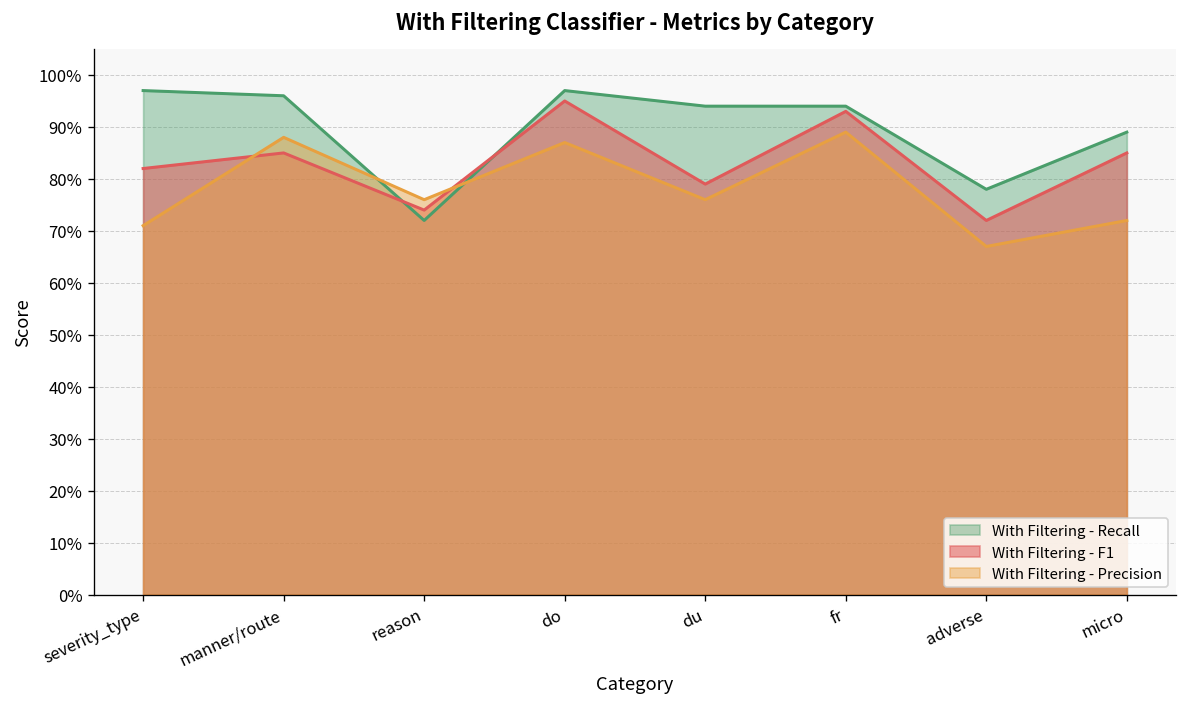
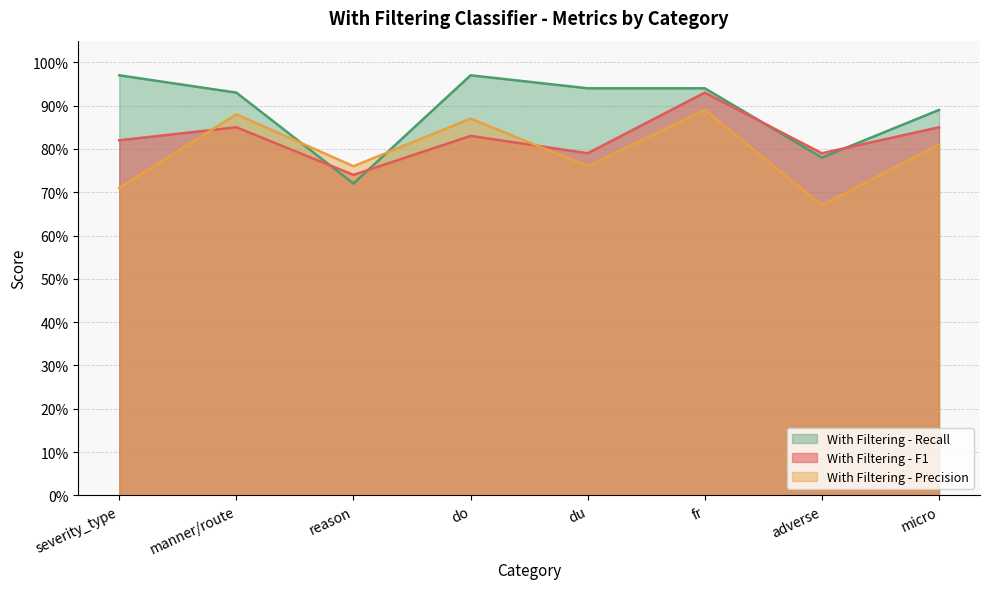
With Filtering - Recall, manner/route: 96% -> 93%
With Filtering - F1, do: 95% -> 83%
With Filtering - F1, adverse: 72% -> 79%
With Filtering - Precision, micro: 72% -> 81%
